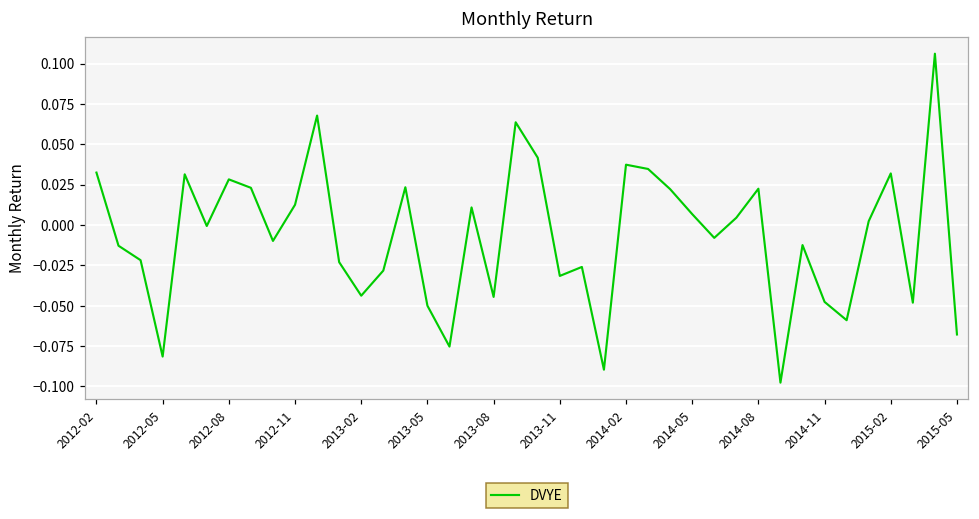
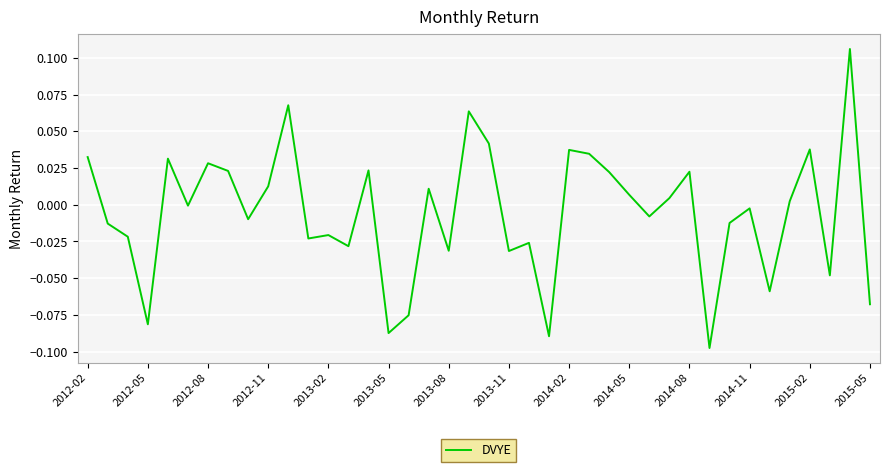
2013-02: -0.044 -> -0.021
2013-05: -0.050 -> -0.087
2013-08: -0.045 -> -0.031
2014-11: -0.048 -> -0.002
2015-02: 0.032 -> 0.038
